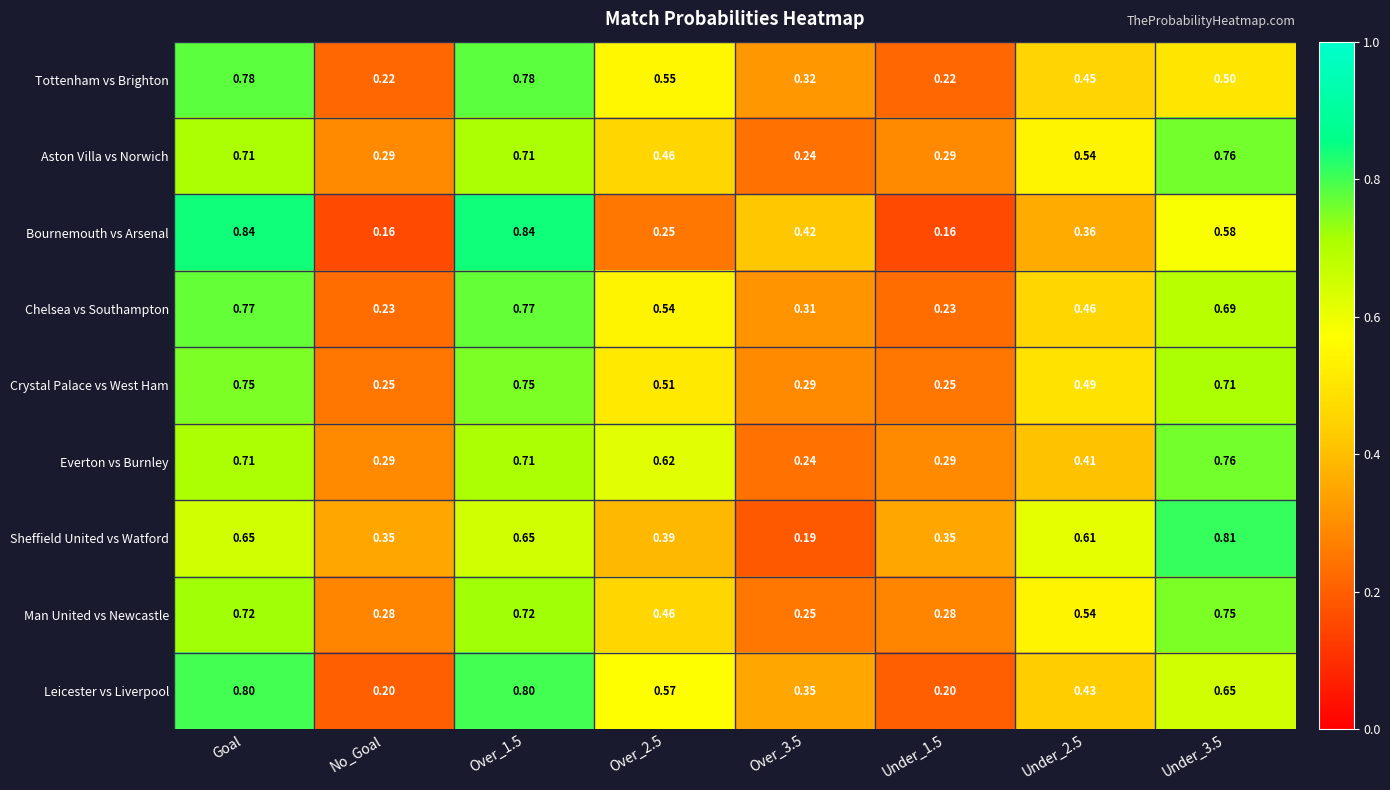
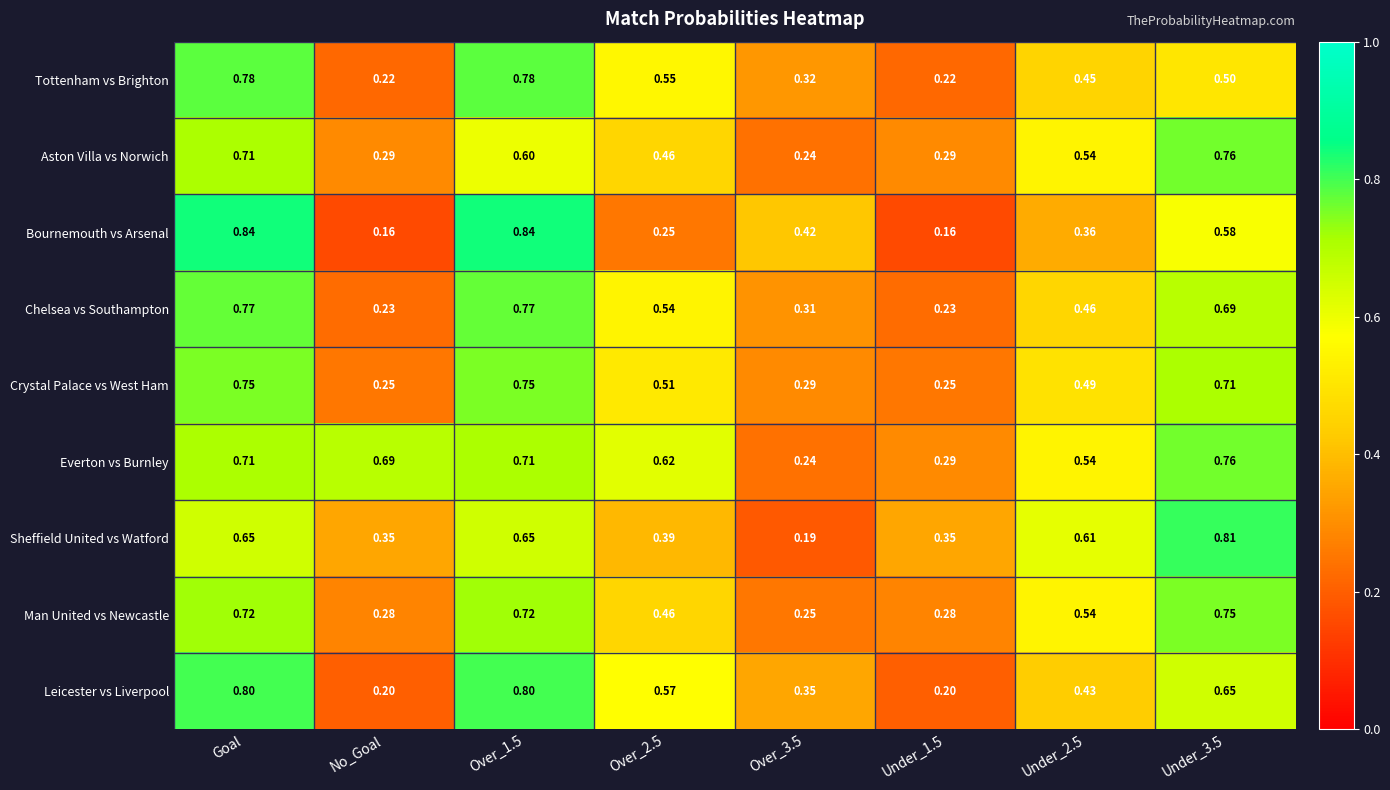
Aston Villa vs Norwich, Over_1.5: 0.71 -> 0.60
Everton vs Burnley, No_Goal: 0.29 -> 0.69
Everton vs Burnley, Under_2.5: 0.41 -> 0.54
